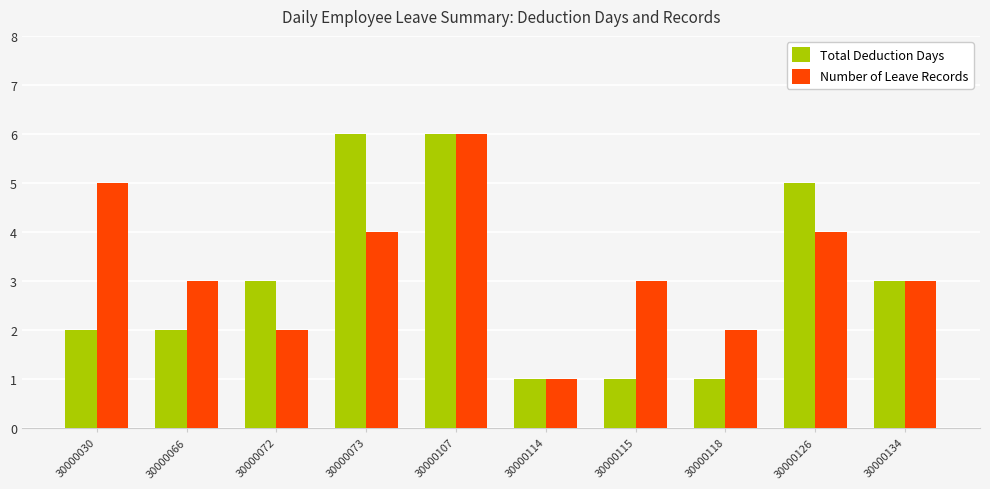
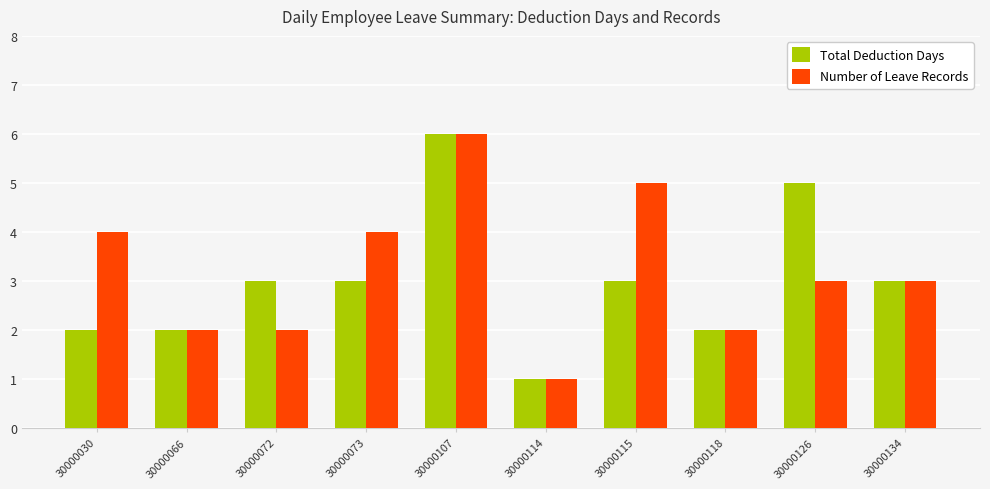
Number of Leave Records, 30000030: 5 -> 4
Number of Leave Records, 30000066: 3 -> 2
Total Deduction Days, 30000073: 6 -> 3
Total Deduction Days, 30000115: 1 -> 3
Number of Leave Records, 30000115: 3 -> 5
Total Deduction Days, 30000118: 1 -> 2
Number of Leave Records, 30000126: 4 -> 3
